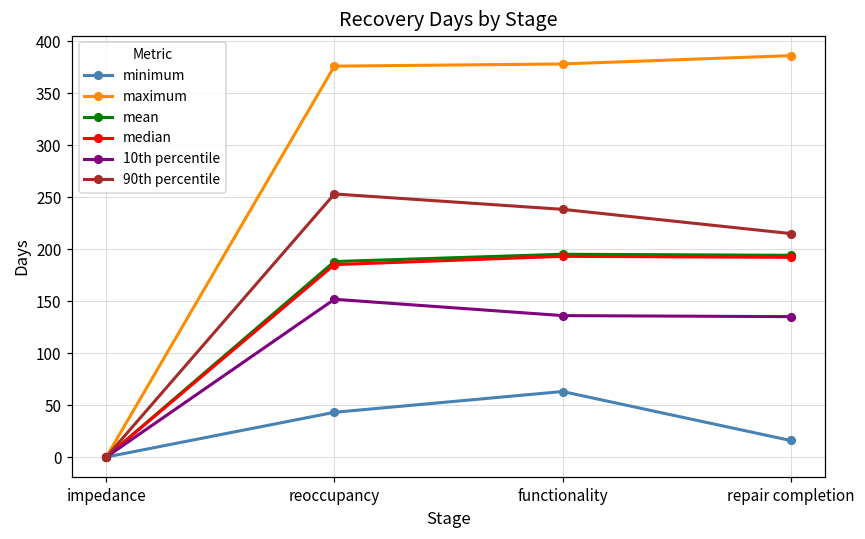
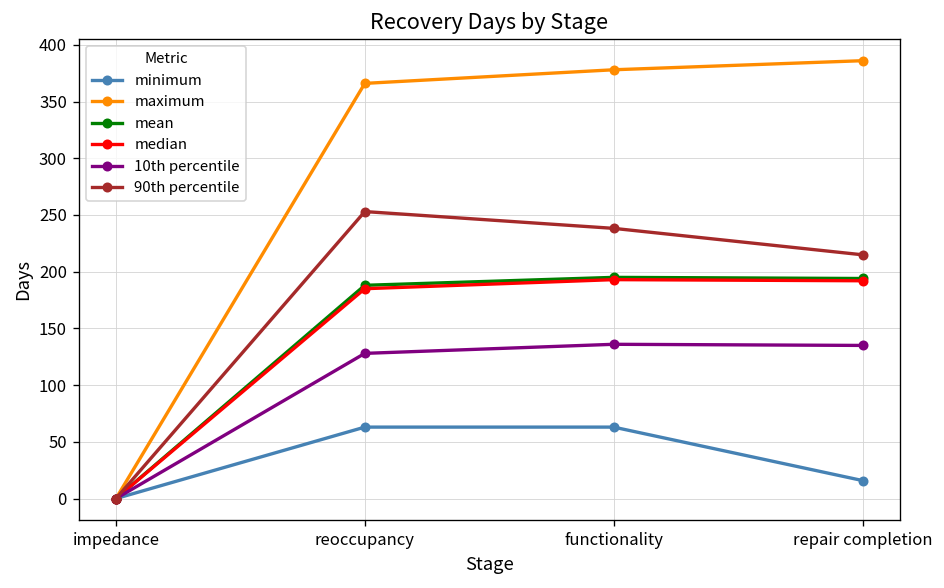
minimum, reoccupancy: 40 -> 60
maximum, reoccupancy: 380 -> 370
10th percentile, reoccupancy: 150 -> 130
